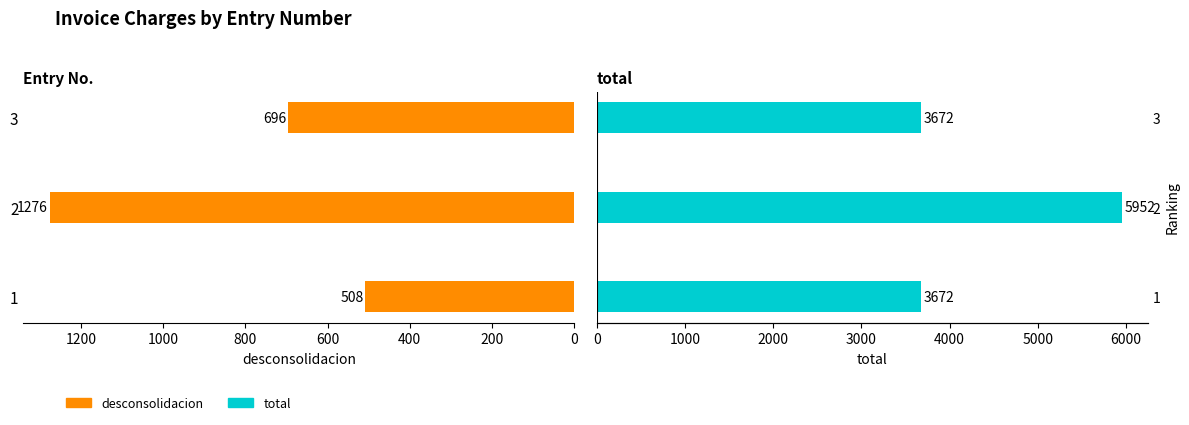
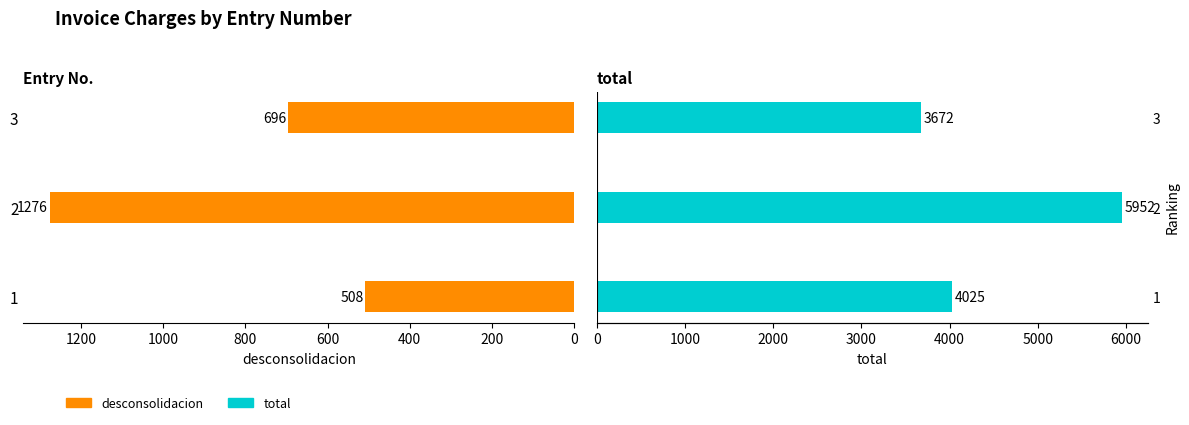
total, 1: 3672 -> 4025
